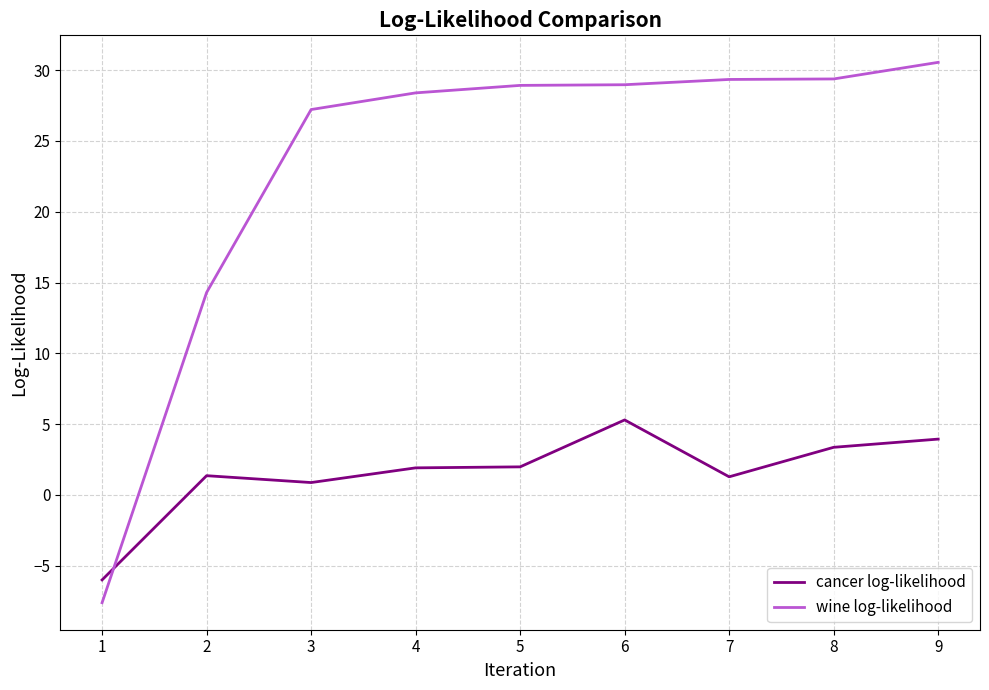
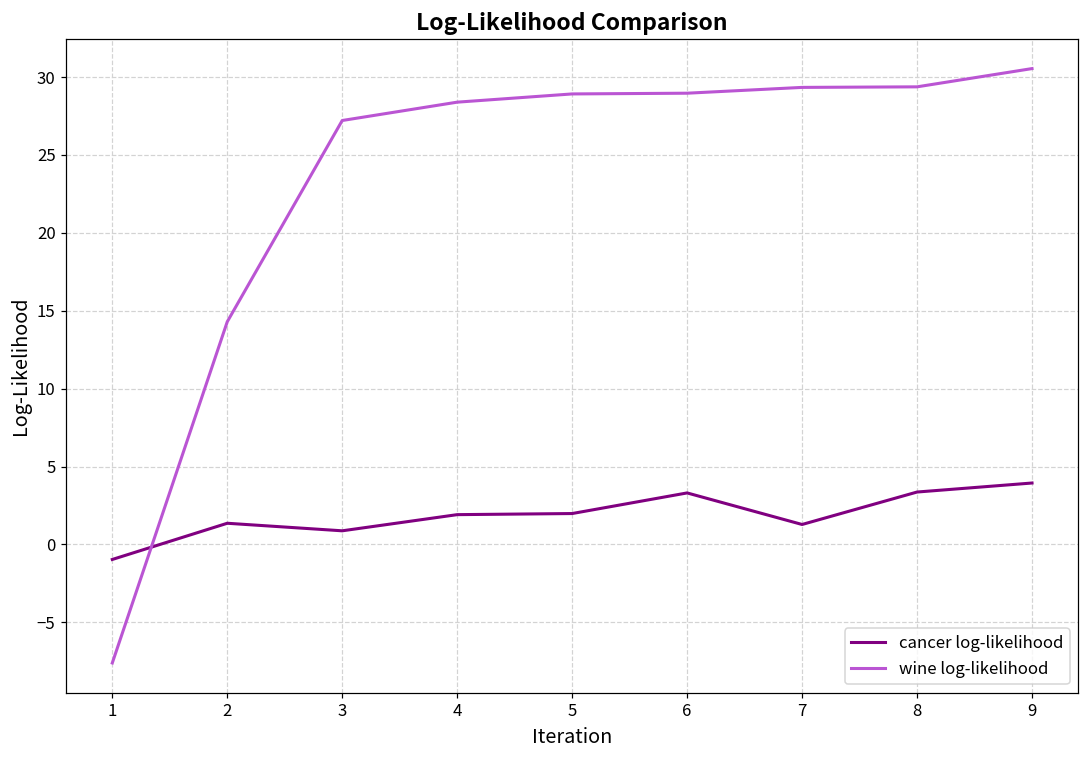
cancer log-likelihood, 1: -6.0 -> -1.0
cancer log-likelihood, 6: 5.3 -> 3.3
